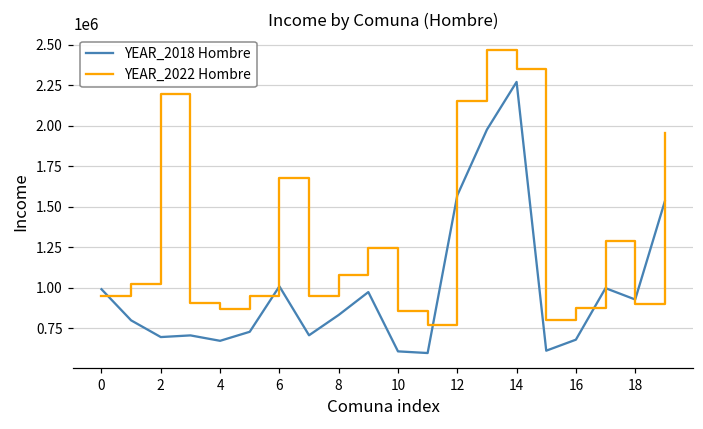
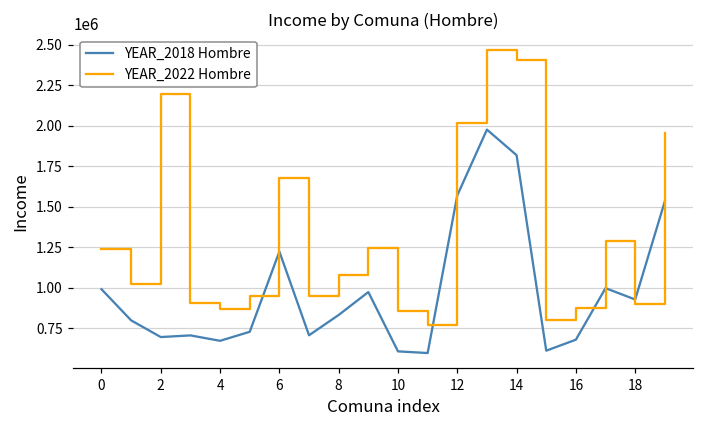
YEAR_2022 Hombre, 0: 950000 -> 1240000
YEAR_2018 Hombre, 6: 1010000 -> 1220000
YEAR_2022 Hombre, 12: 2150000 -> 2020000
YEAR_2018 Hombre, 14: 2270000 -> 1820000
YEAR_2022 Hombre, 14: 2350000 -> 2400000
